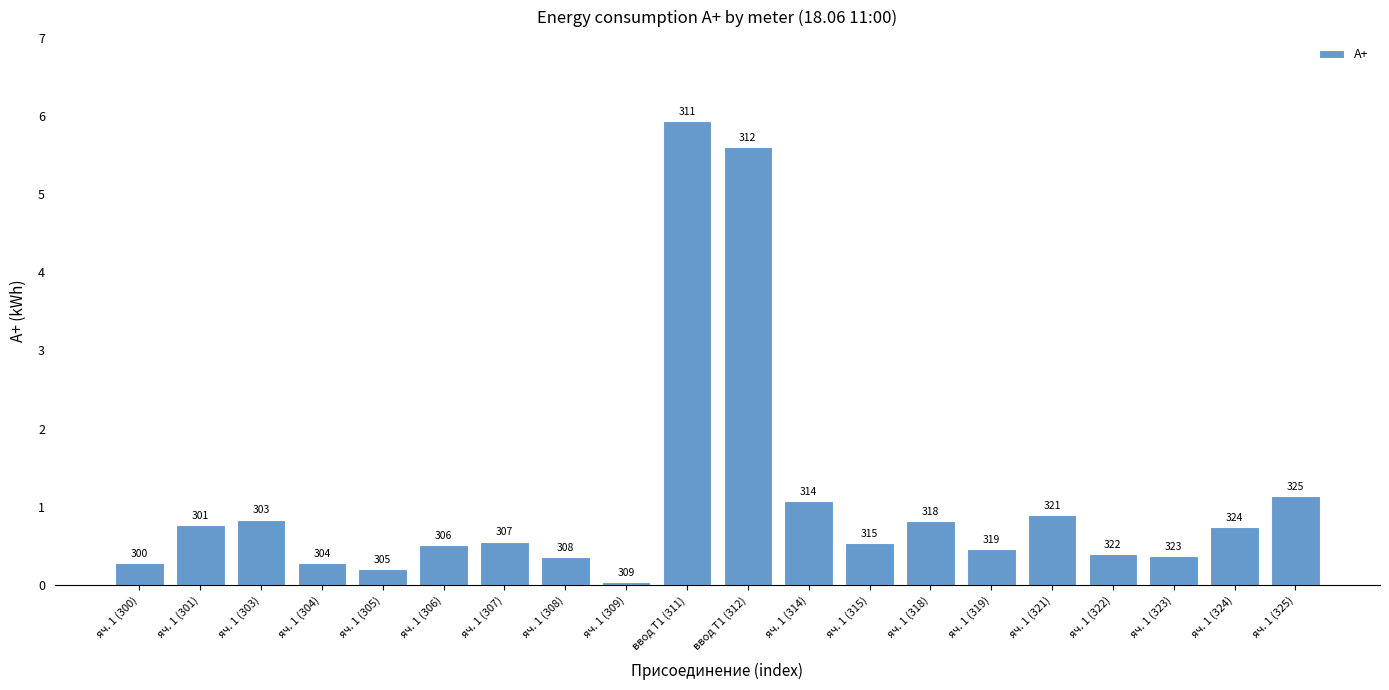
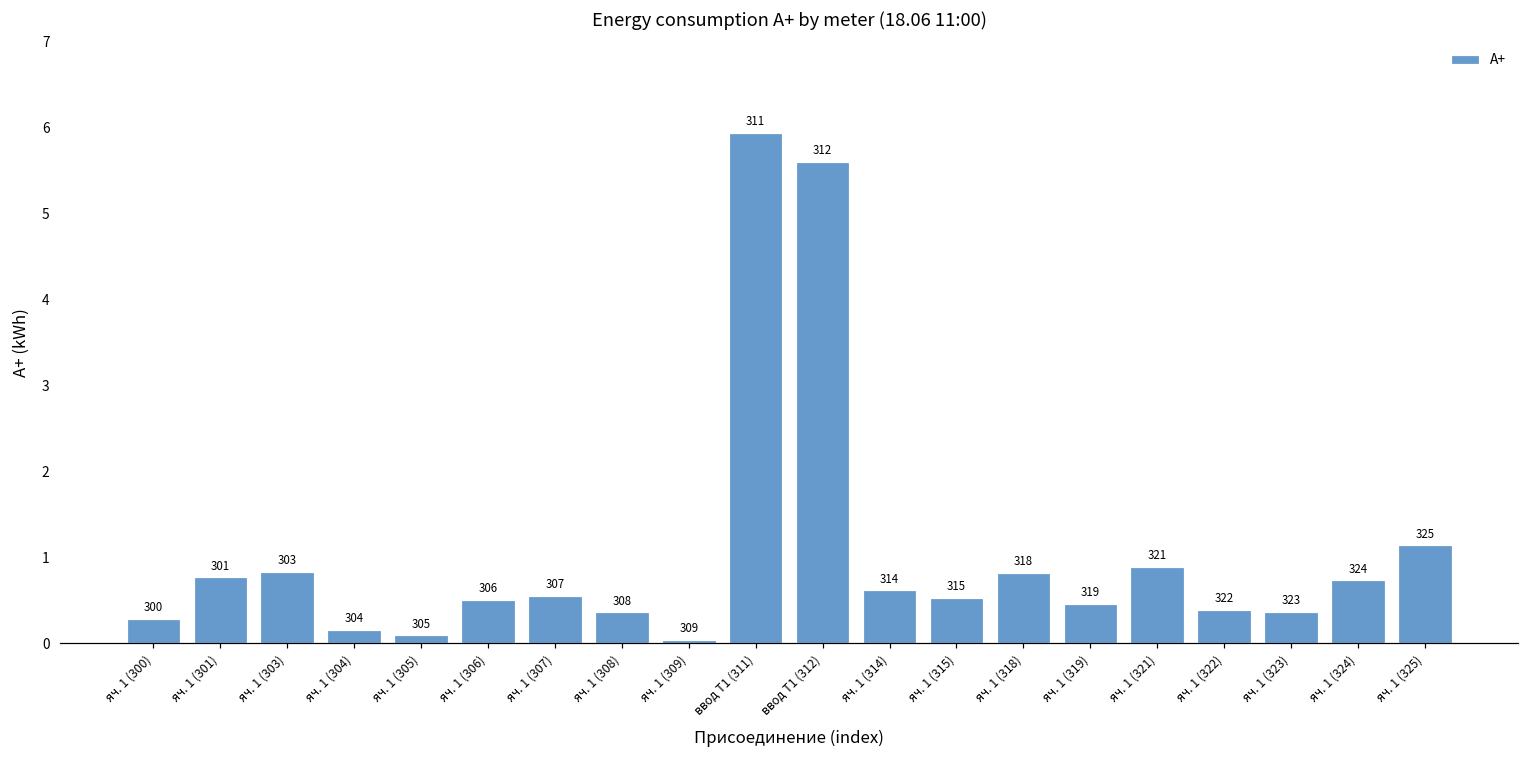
яч. 1 (304): 0.3 -> 0.2
яч. 1 (305): 0.2 -> 0.1
яч. 1 (314): 1.1 -> 0.6
